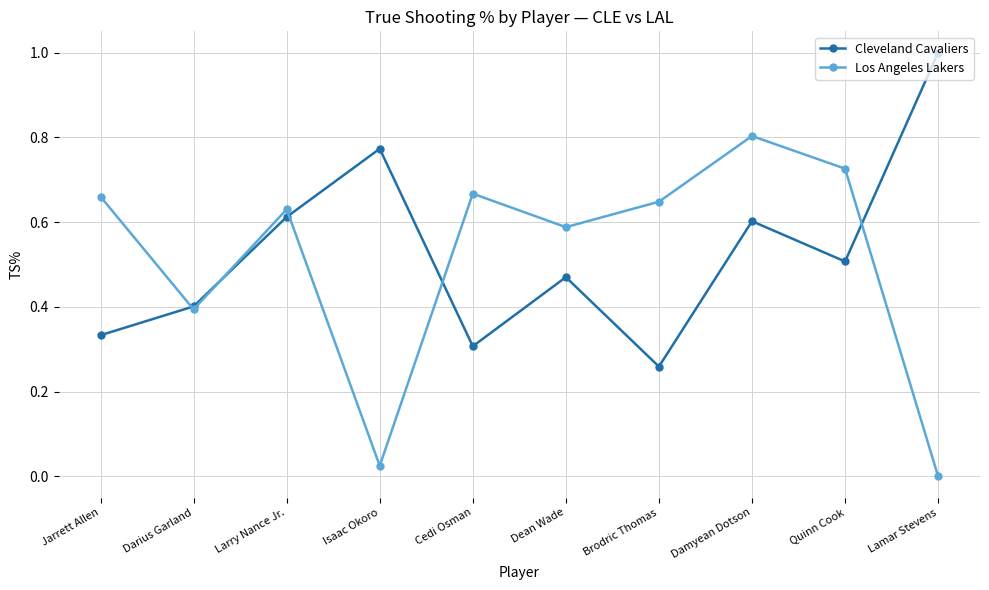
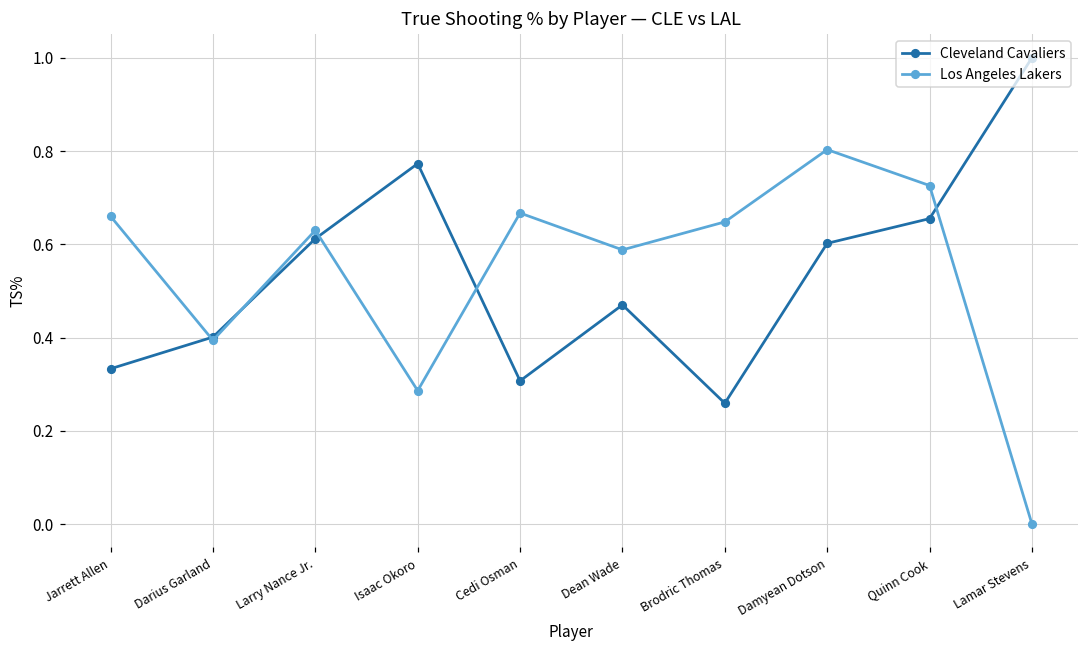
Los Angeles Lakers, Isaac Okoro: 0.03 -> 0.29
Cleveland Cavaliers, Quinn Cook: 0.51 -> 0.66
